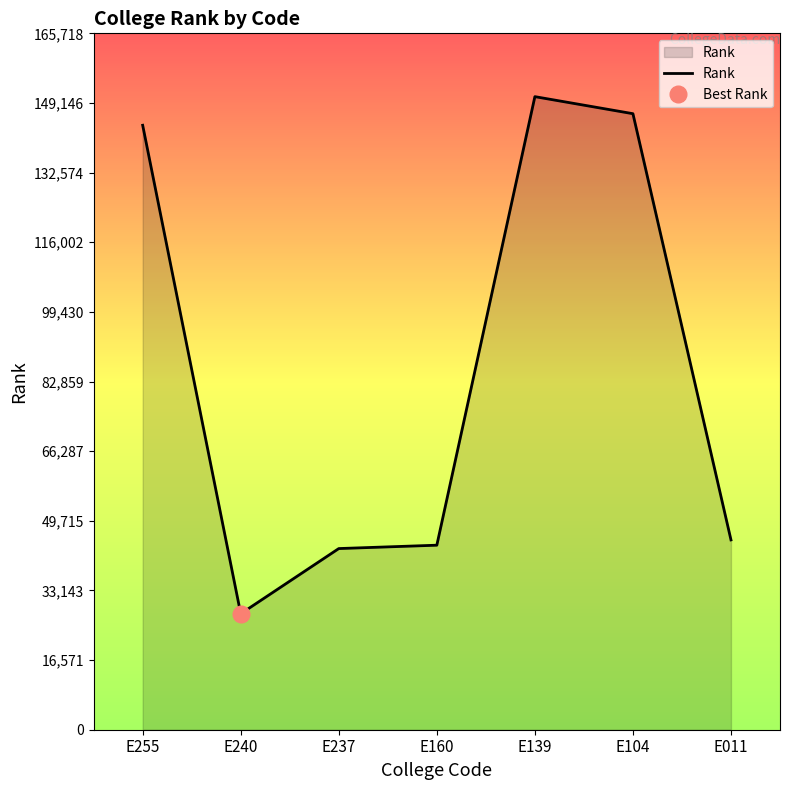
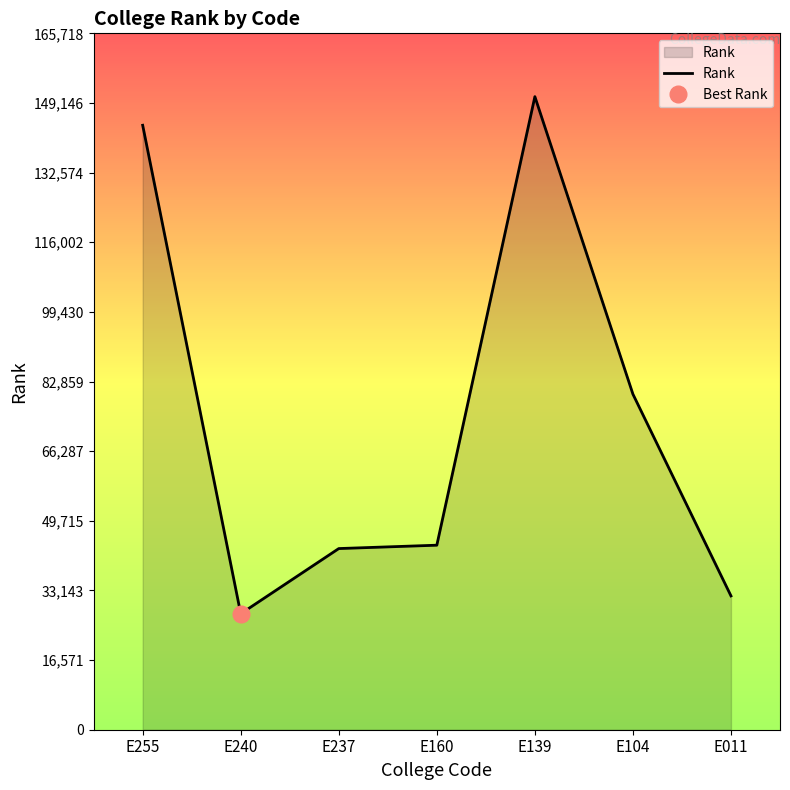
Rank, E104: 147,000 -> 80,000
Rank, E011: 45,000 -> 32,000
